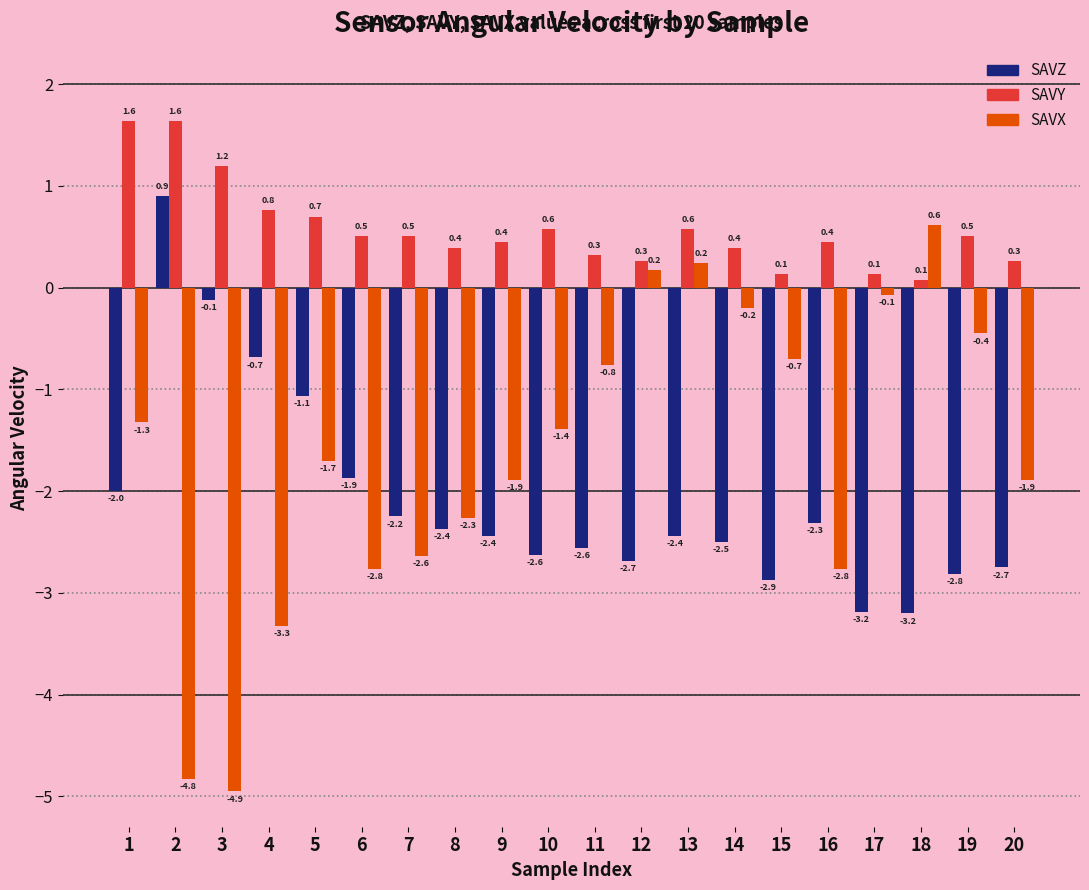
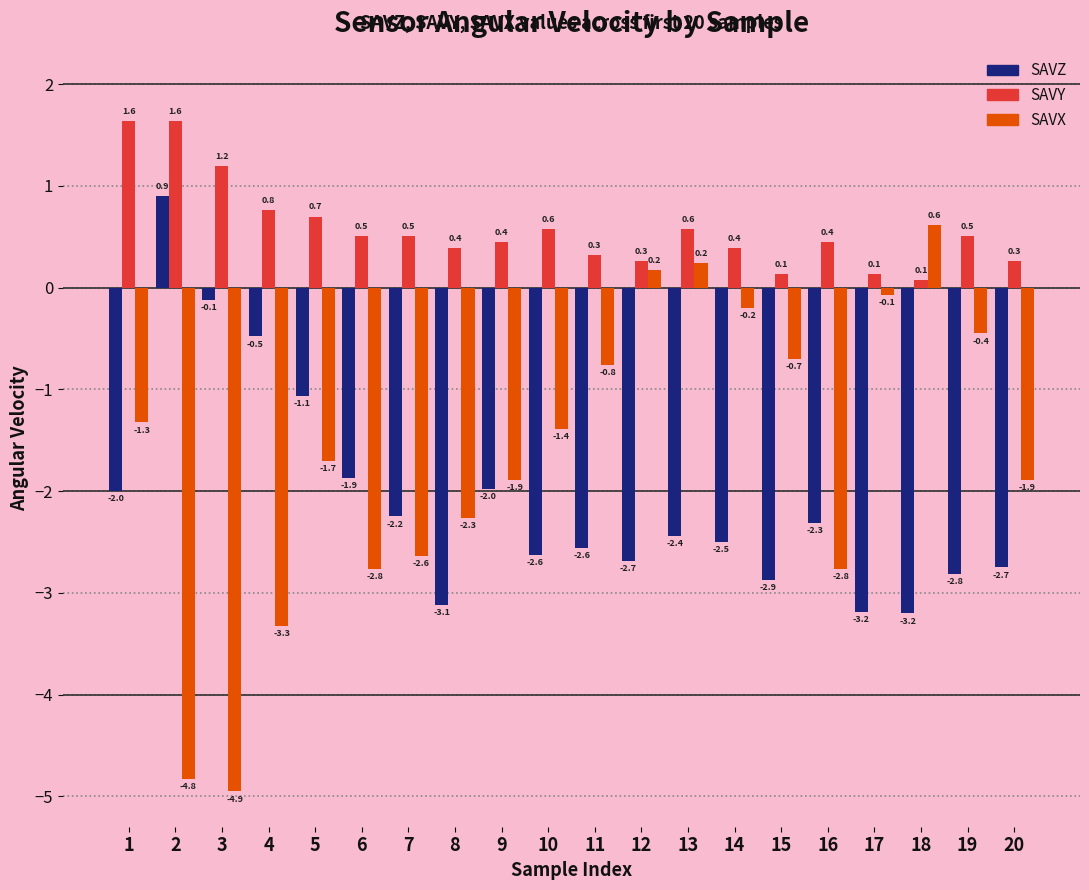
SAVZ, 4: -0.7 -> -0.5
SAVZ, 8: -2.4 -> -3.1
SAVZ, 9: -2.4 -> -2.0
